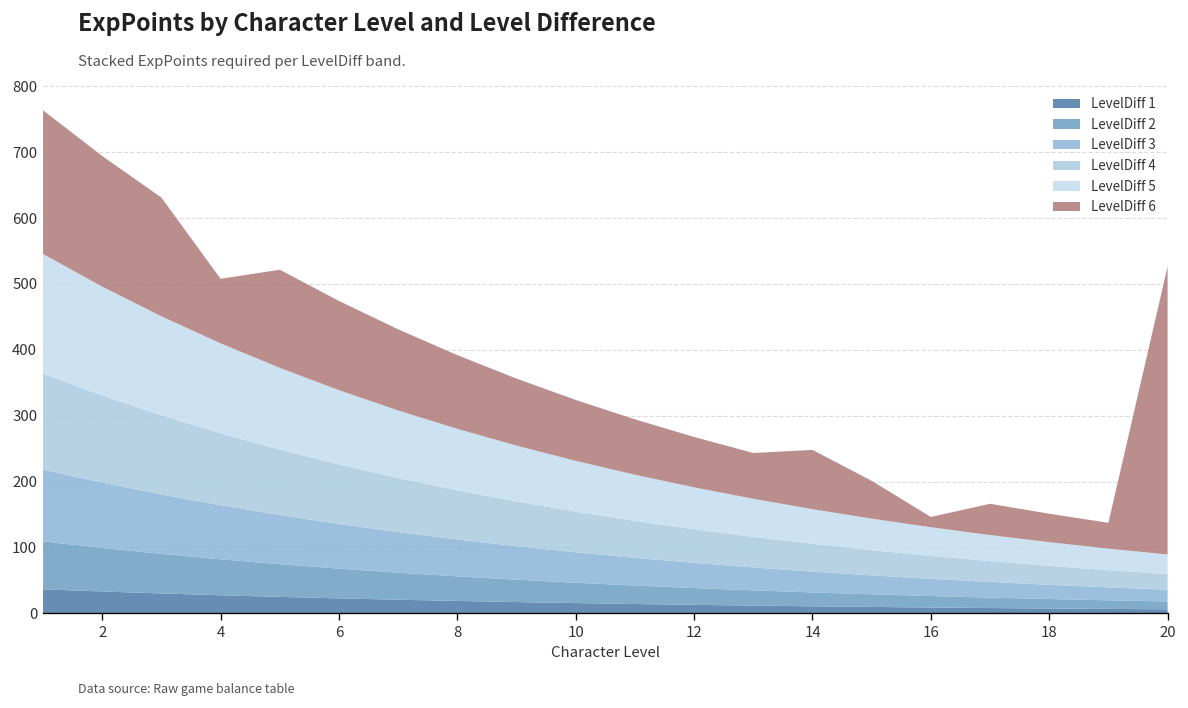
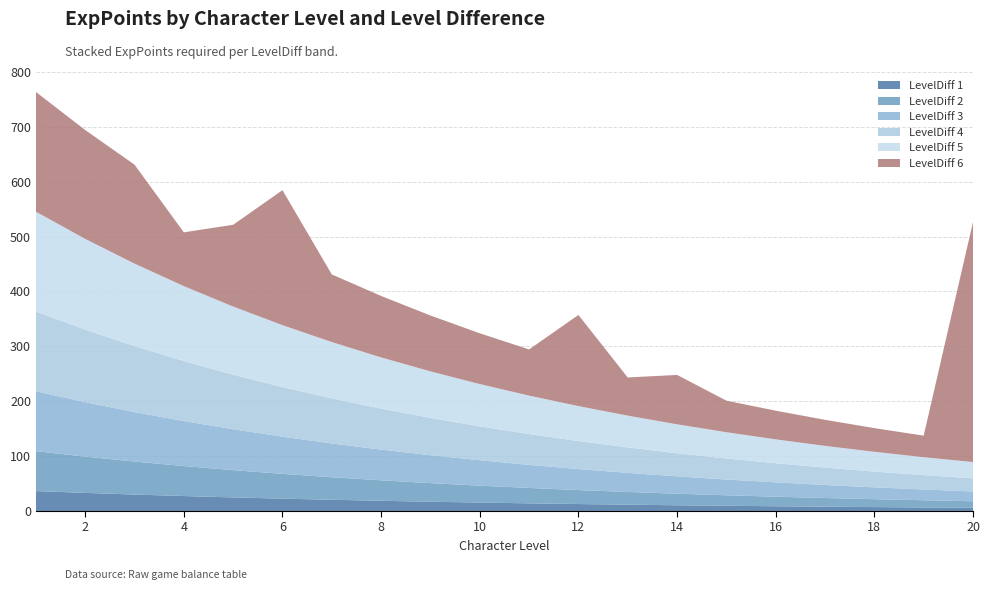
LevelDiff 6, 6: 140 -> 250
LevelDiff 6, 12: 80 -> 170
LevelDiff 6, 16: 20 -> 50
